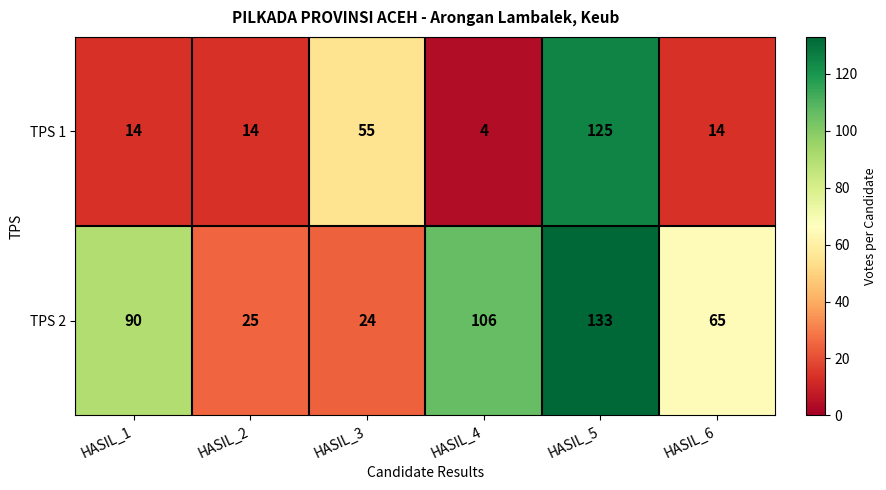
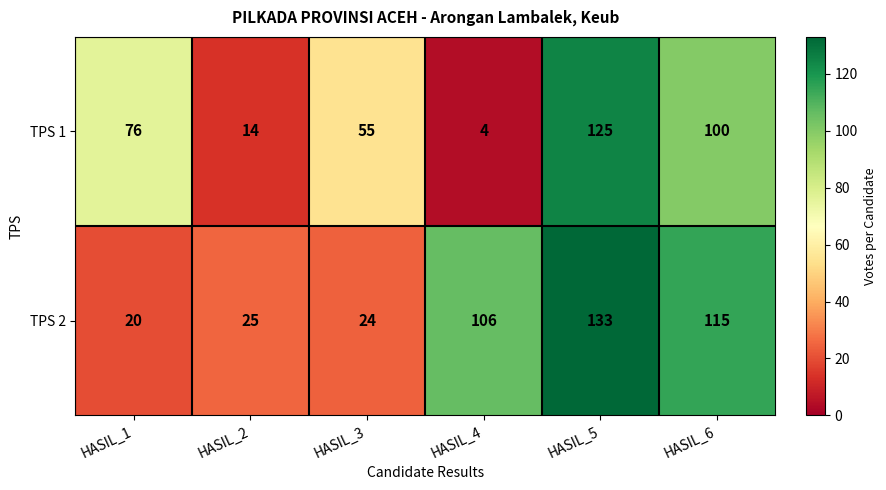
TPS 1, HASIL_1: 14 -> 76
TPS 1, HASIL_6: 14 -> 100
TPS 2, HASIL_1: 90 -> 20
TPS 2, HASIL_6: 65 -> 115
